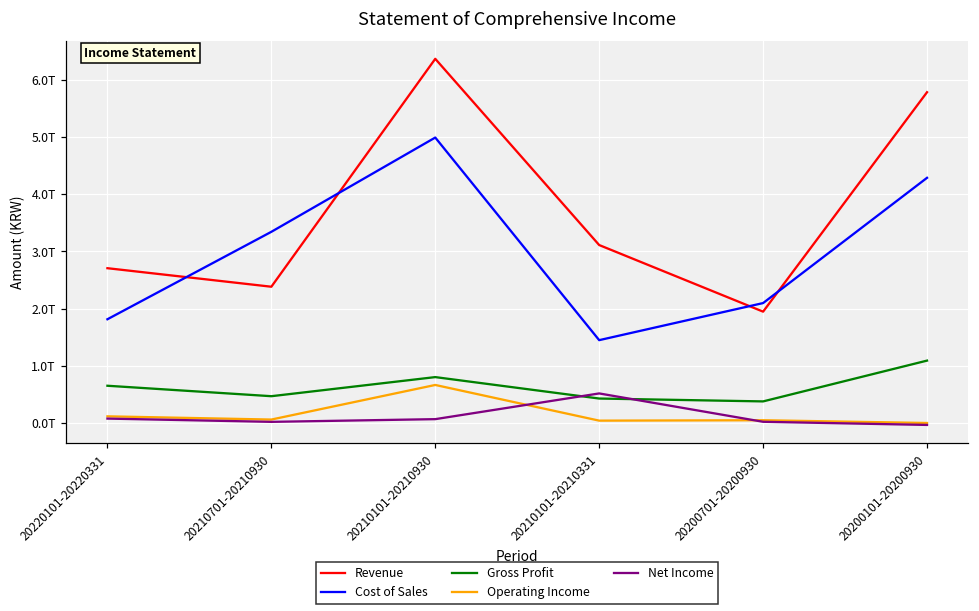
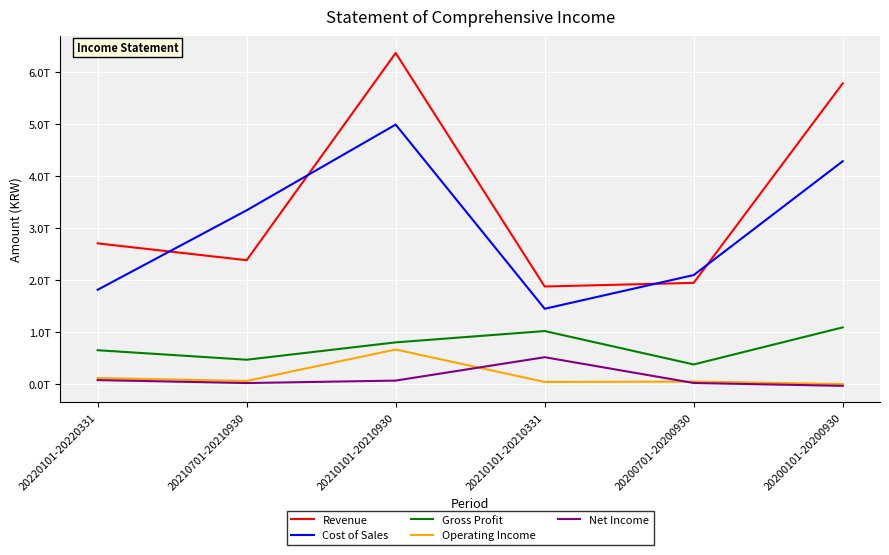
Revenue, 20210101-20210331: 3.1T -> 1.9T
Gross Profit, 20210101-20210331: 0.4T -> 1.0T
